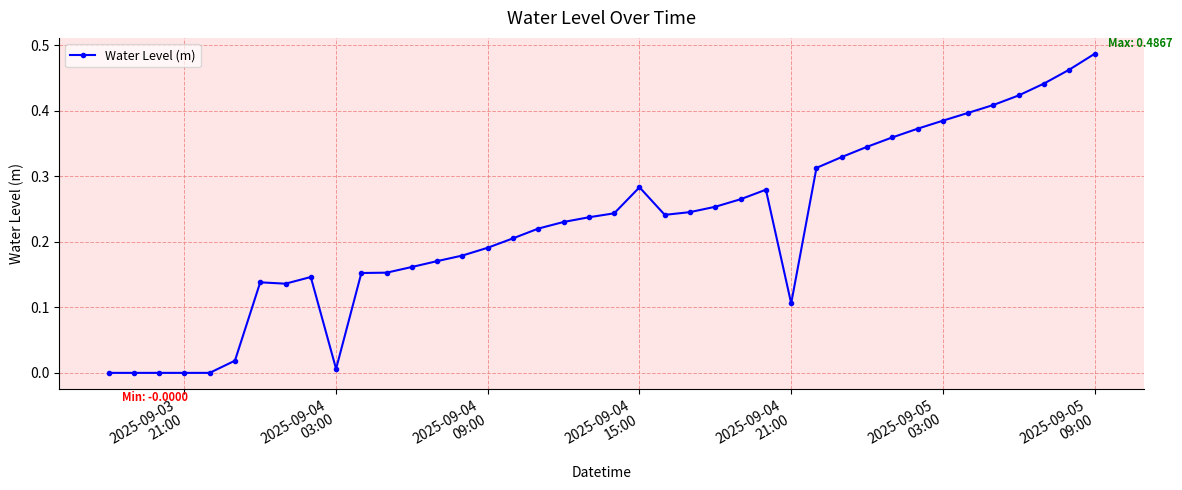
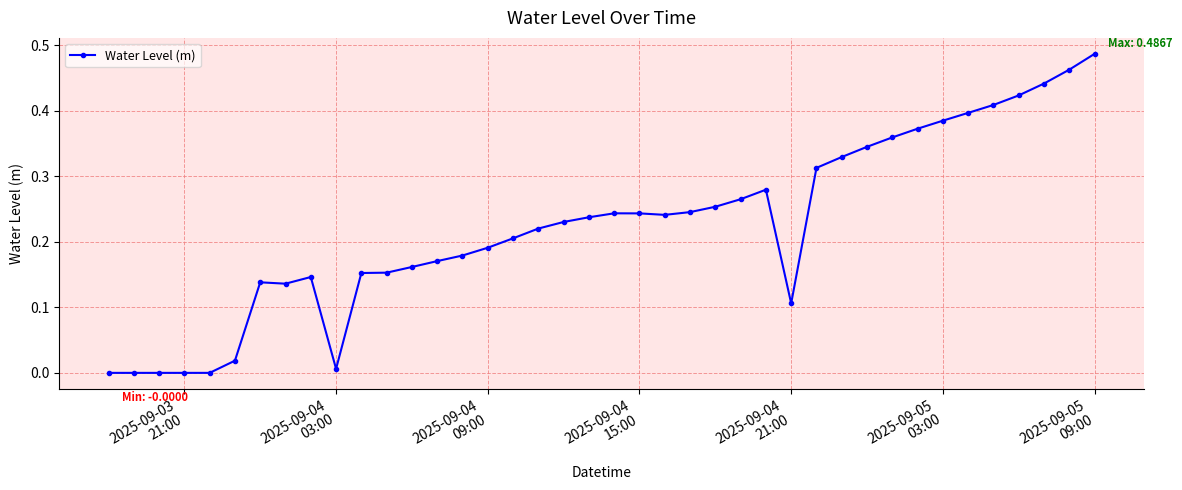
2025-09-04 15:00: 0.28 -> 0.24
